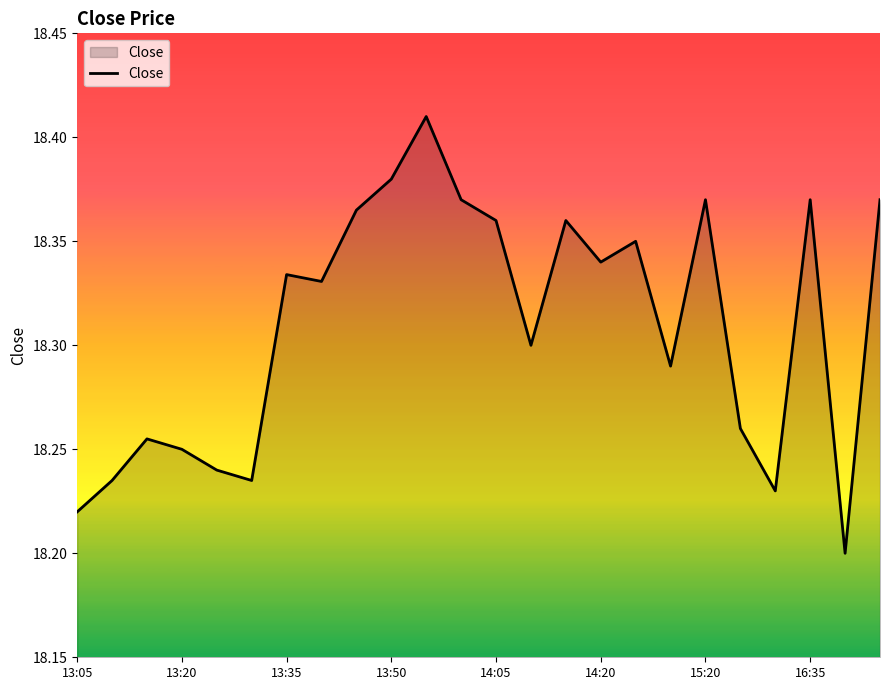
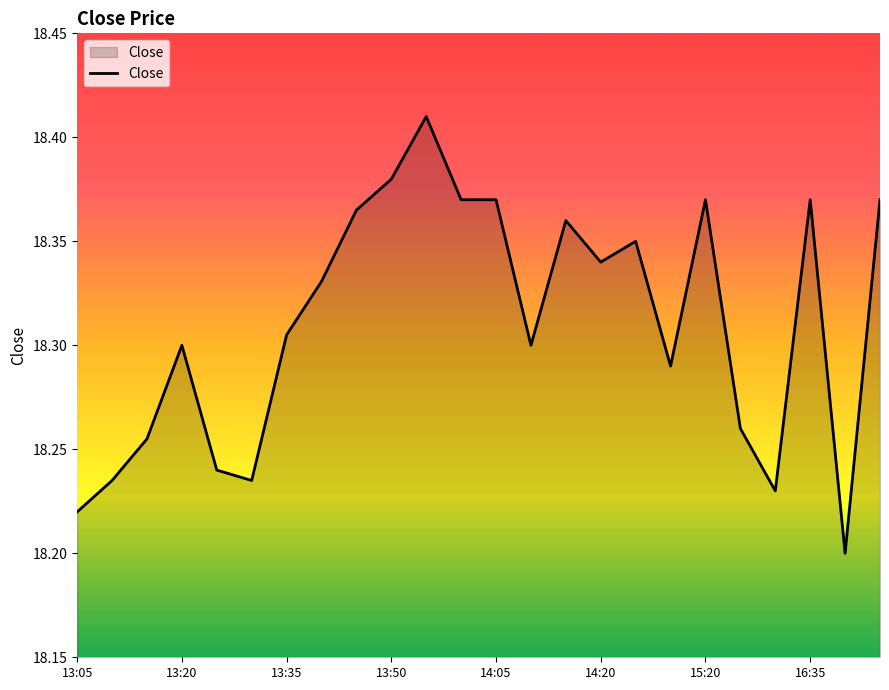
13:20: 18.25 -> 18.30
13:35: 18.334 -> 18.305
14:05: 18.36 -> 18.37
